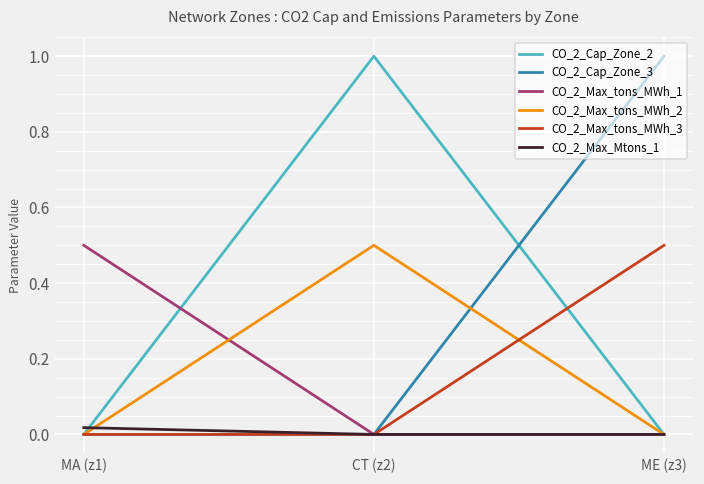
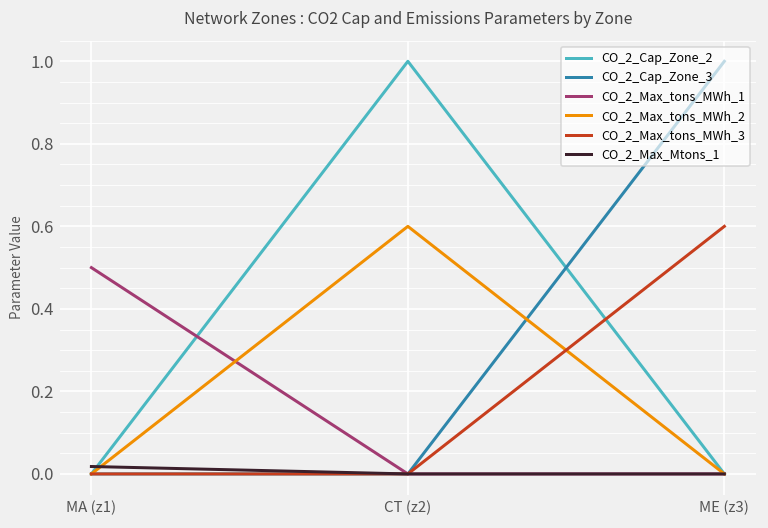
CO_2_Max_tons_MWh_2, CT (z2): 0.5 -> 0.6
CO_2_Max_tons_MWh_3, ME (z3): 0.5 -> 0.6
